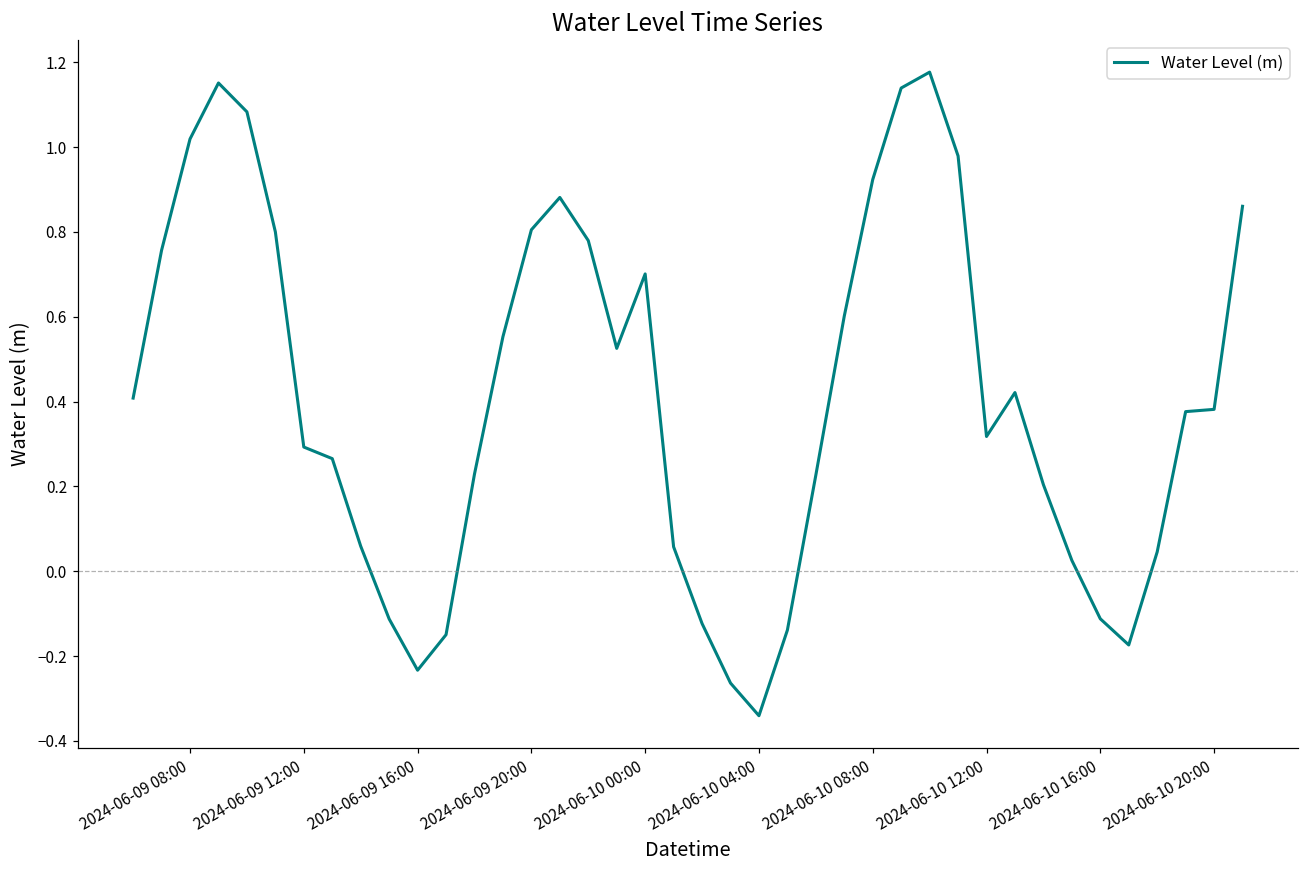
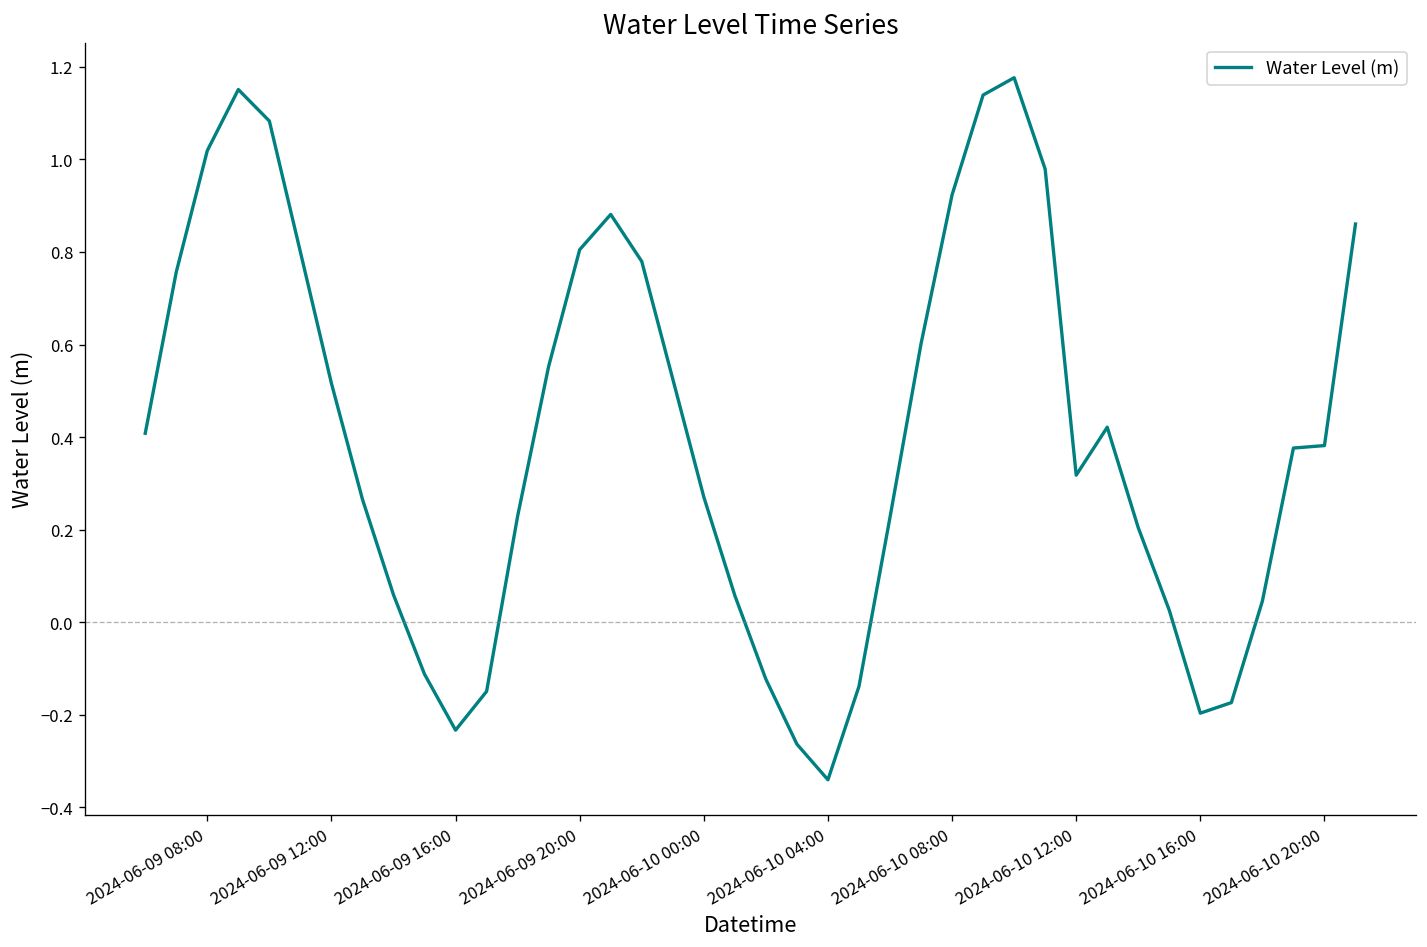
2024-06-09 12:00: 0.29 -> 0.52
2024-06-10 00:00: 0.70 -> 0.27
2024-06-10 16:00: -0.11 -> -0.20
